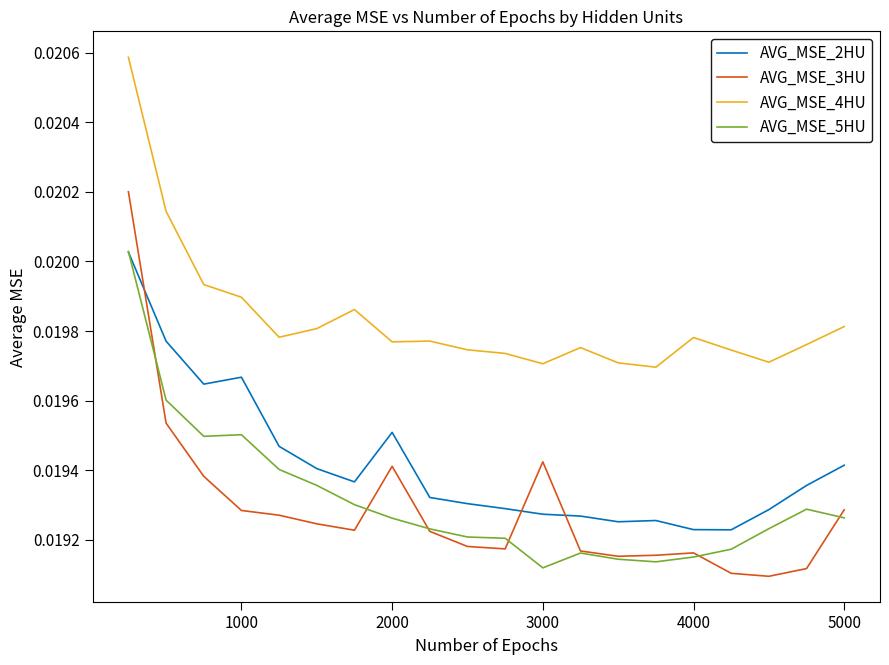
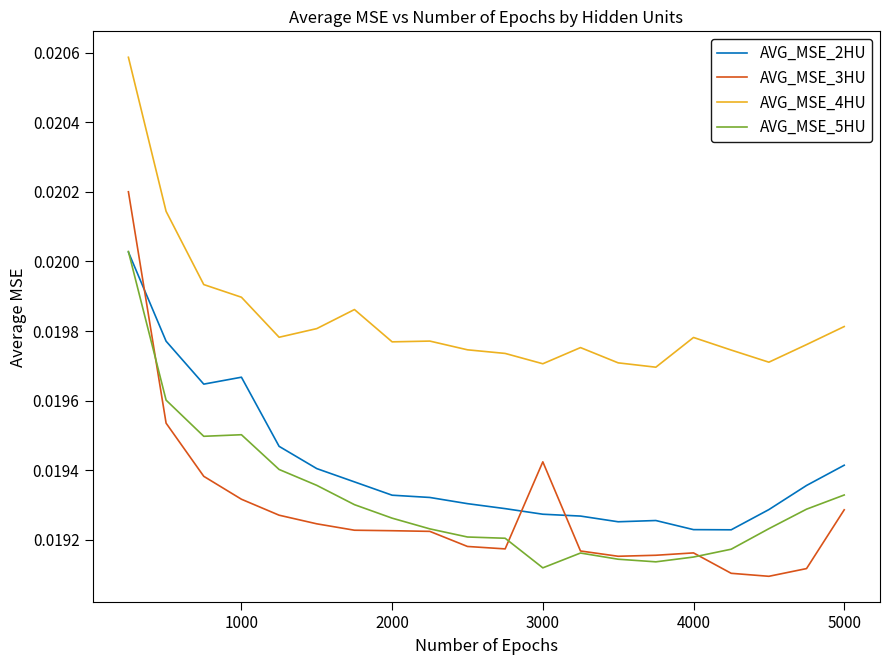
AVG_MSE_3HU, 1000: 0.01928 -> 0.01932
AVG_MSE_2HU, 2000: 0.01951 -> 0.01933
AVG_MSE_3HU, 2000: 0.01941 -> 0.01923
AVG_MSE_5HU, 5000: 0.01926 -> 0.01933
